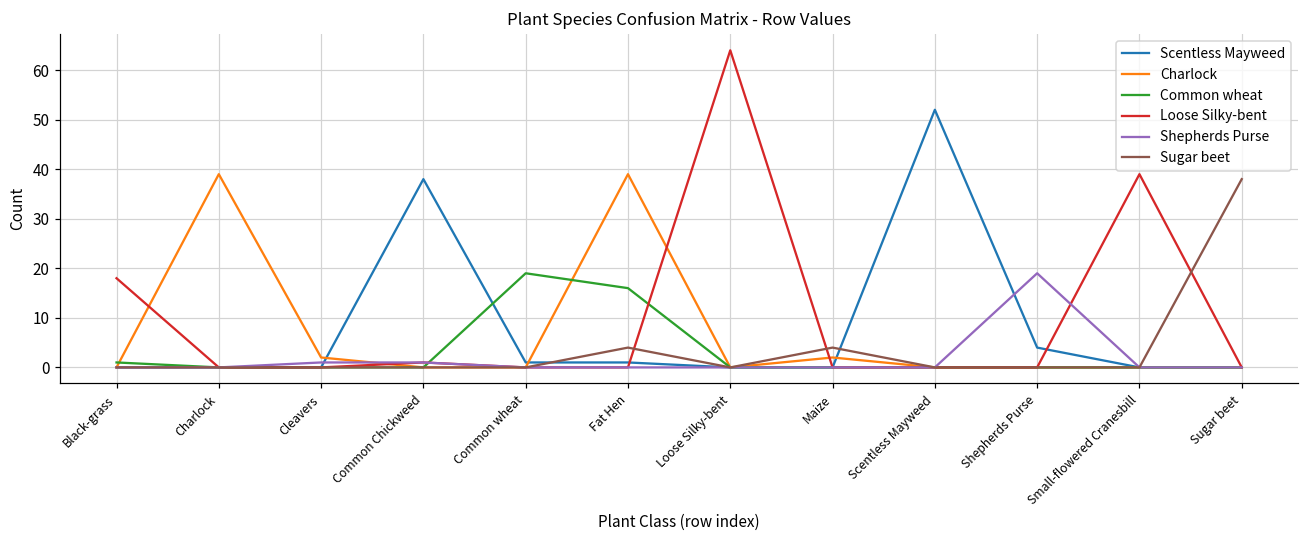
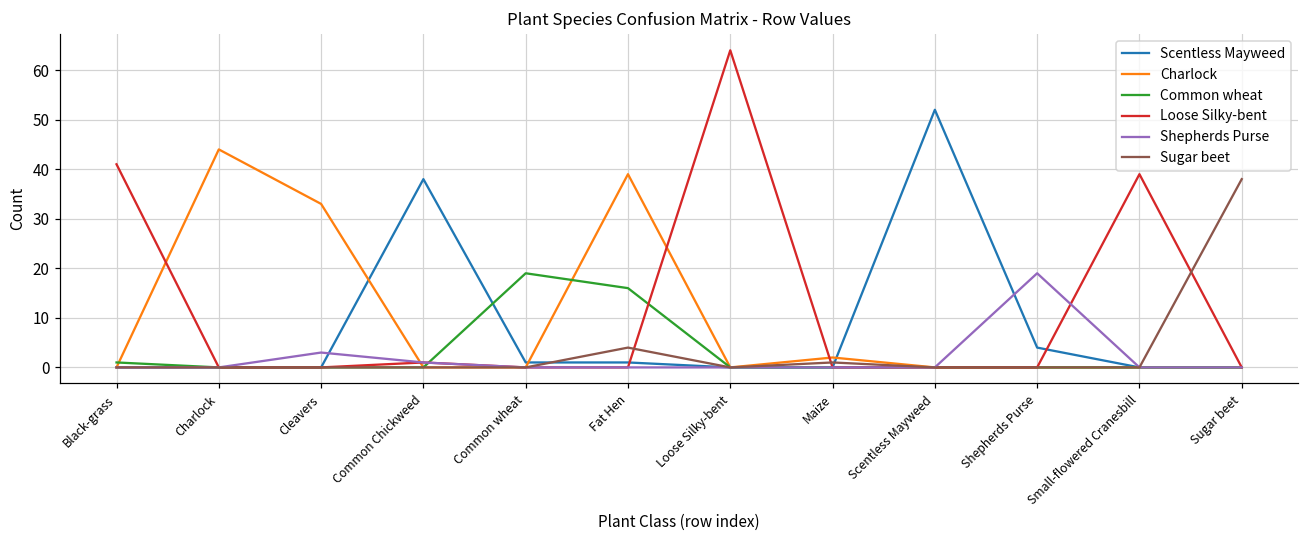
Loose Silky-bent, Black-grass: 18 -> 41
Charlock, Charlock: 39 -> 44
Charlock, Cleavers: 2 -> 33
Shepherds Purse, Cleavers: 1 -> 3
Sugar beet, Maize: 4 -> 1
